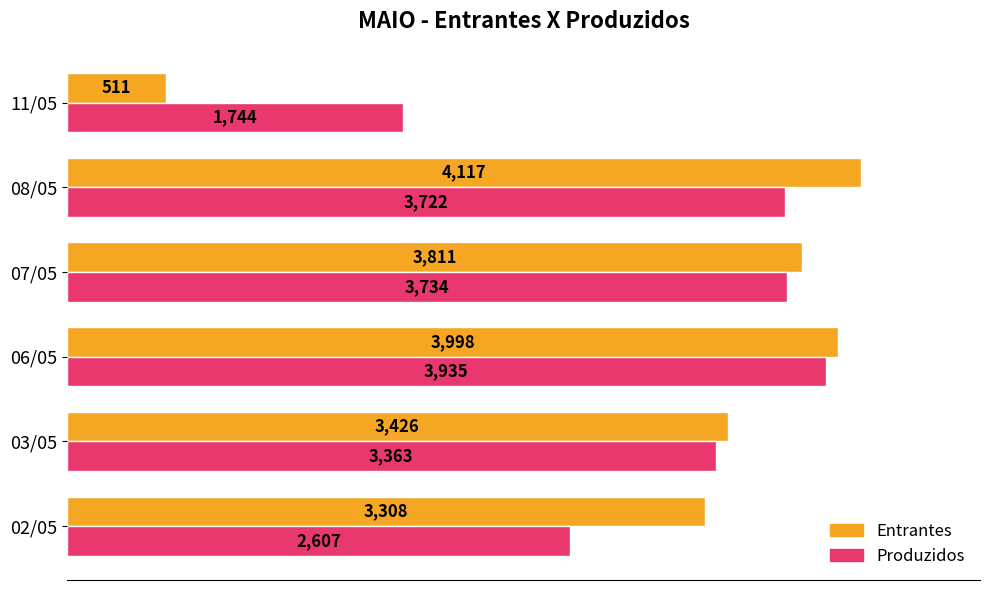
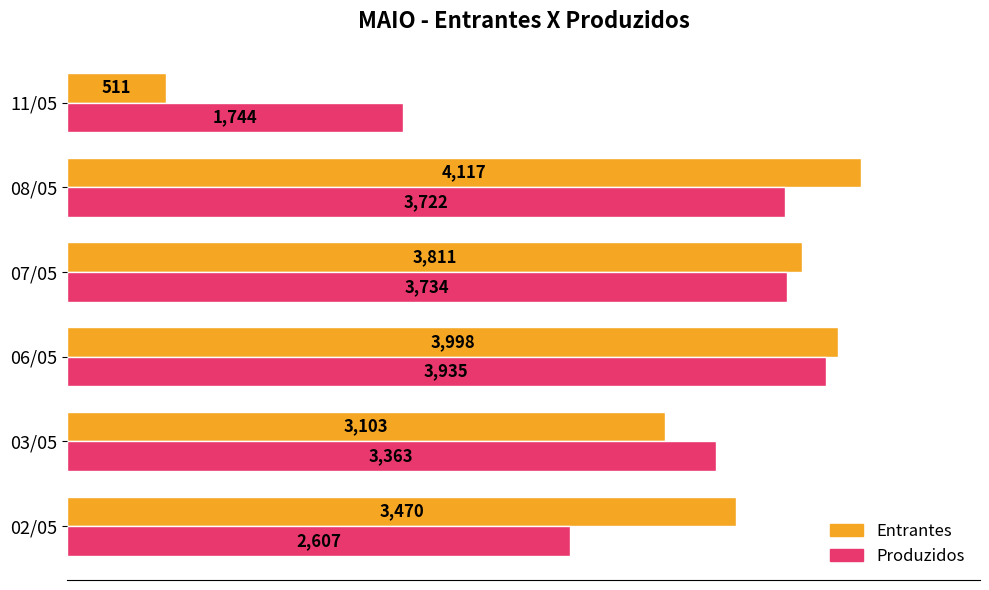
Entrantes, 03/05: 3,426 -> 3,103
Entrantes, 02/05: 3,308 -> 3,470
